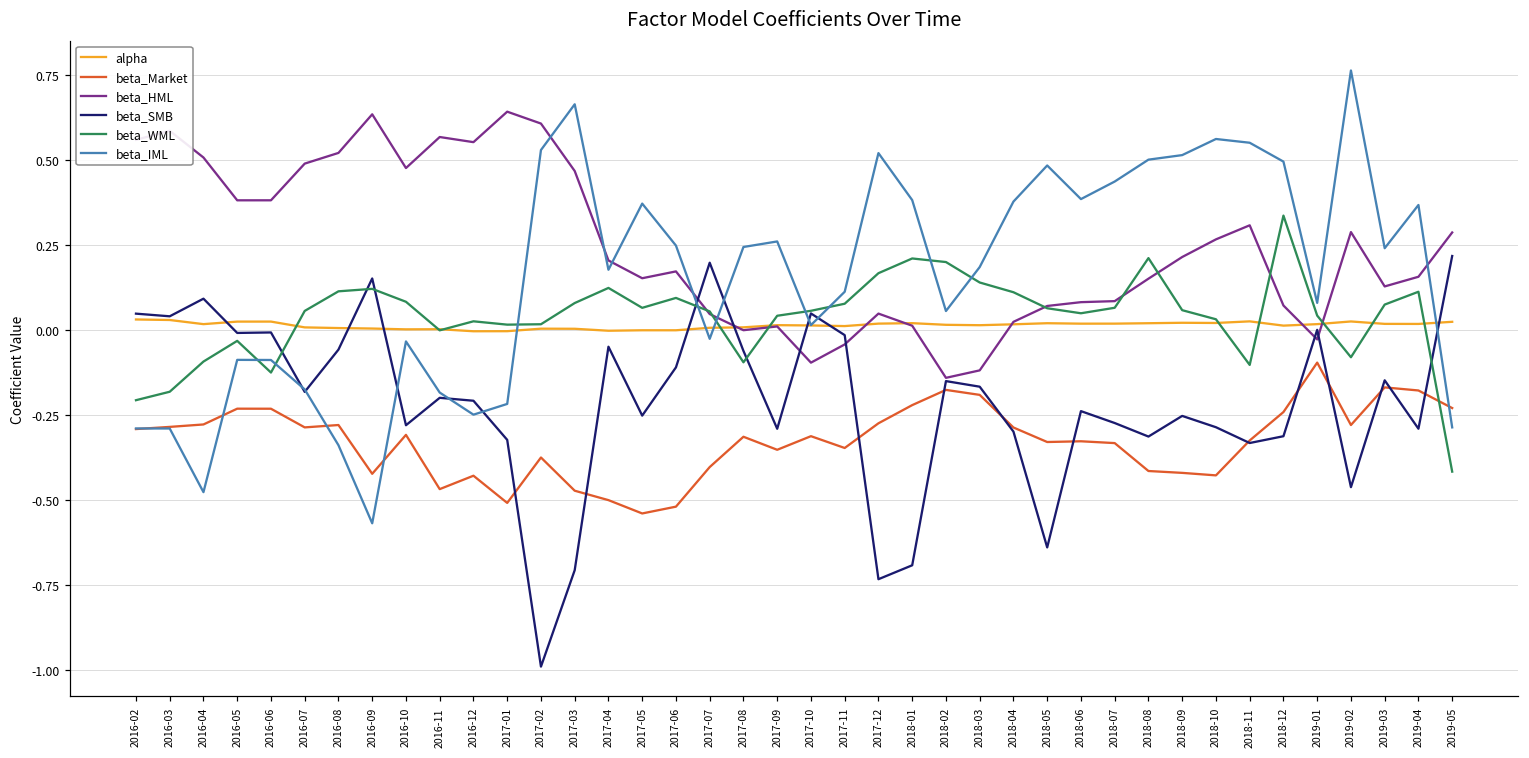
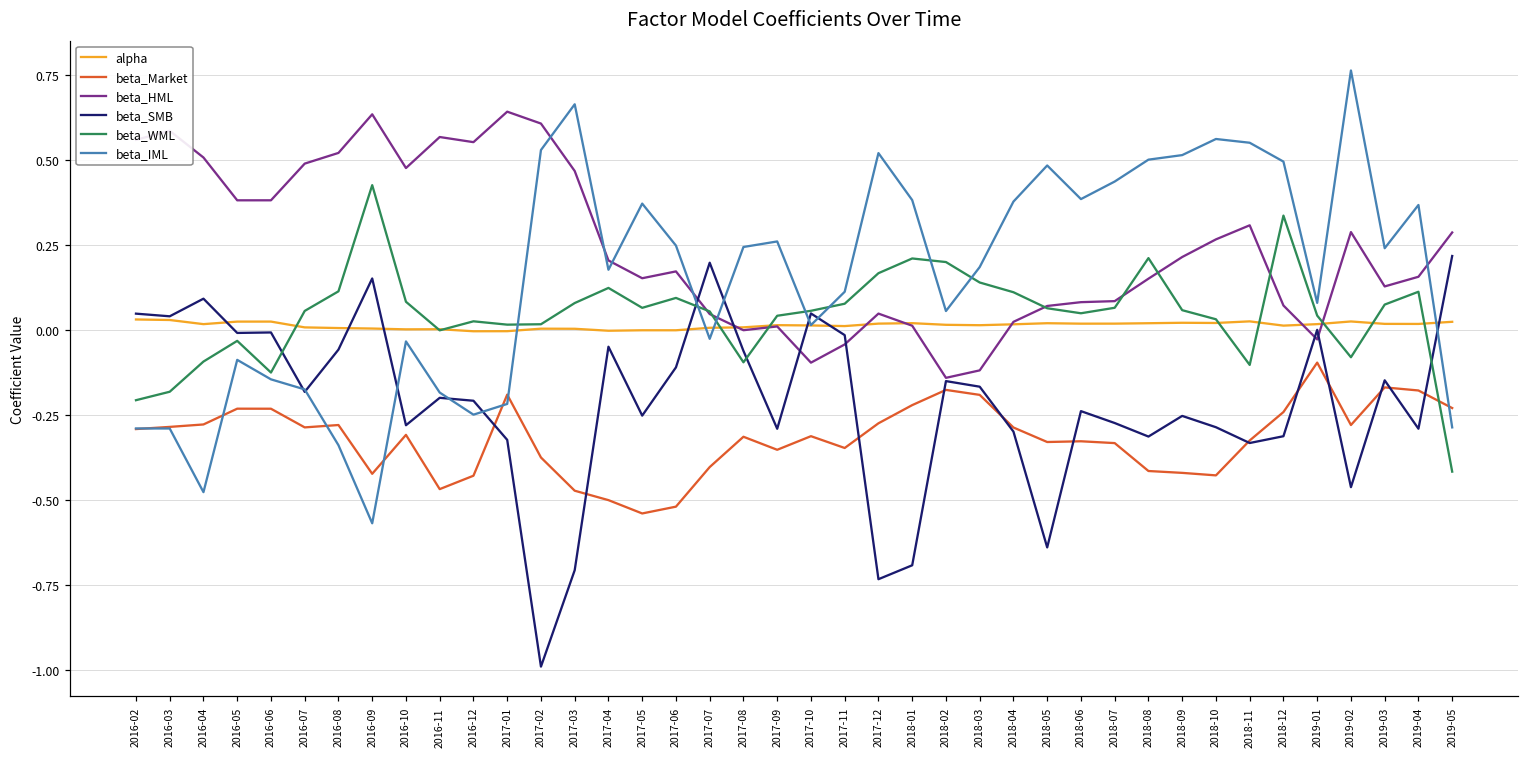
beta_IML, 2016-06: -0.09 -> -0.15
beta_WML, 2016-09: 0.12 -> 0.43
beta_Market, 2017-01: -0.51 -> -0.19
